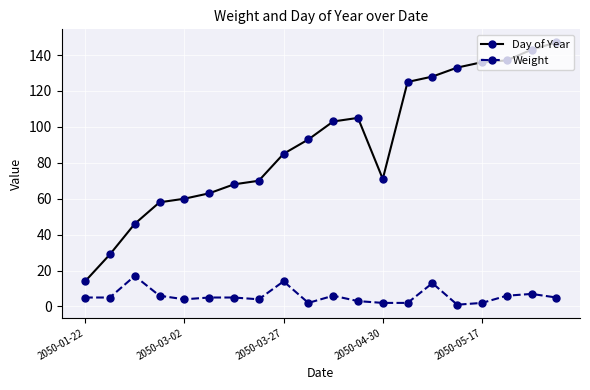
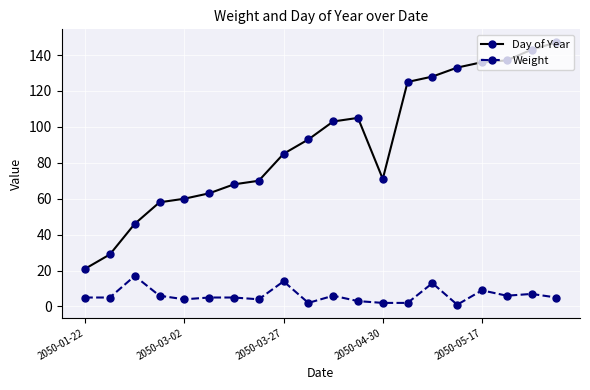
Day of Year, 2050-01-22: 14 -> 21
Weight, 2050-05-17: 2 -> 9
